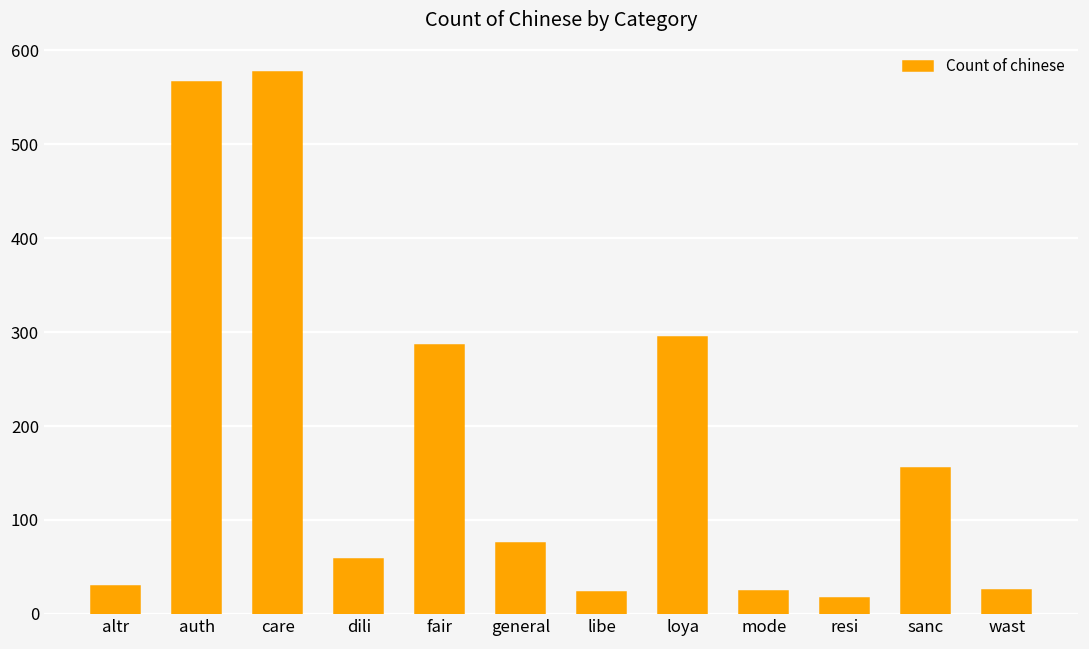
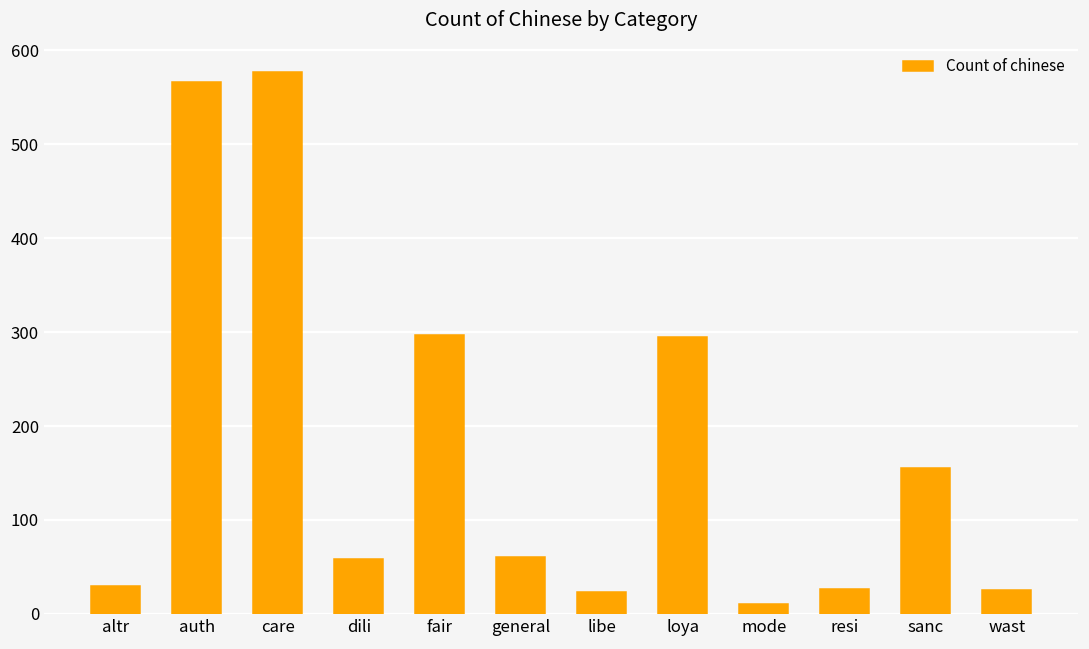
fair: 290 -> 300
general: 80 -> 60
mode: 20 -> 10
resi: 20 -> 30
